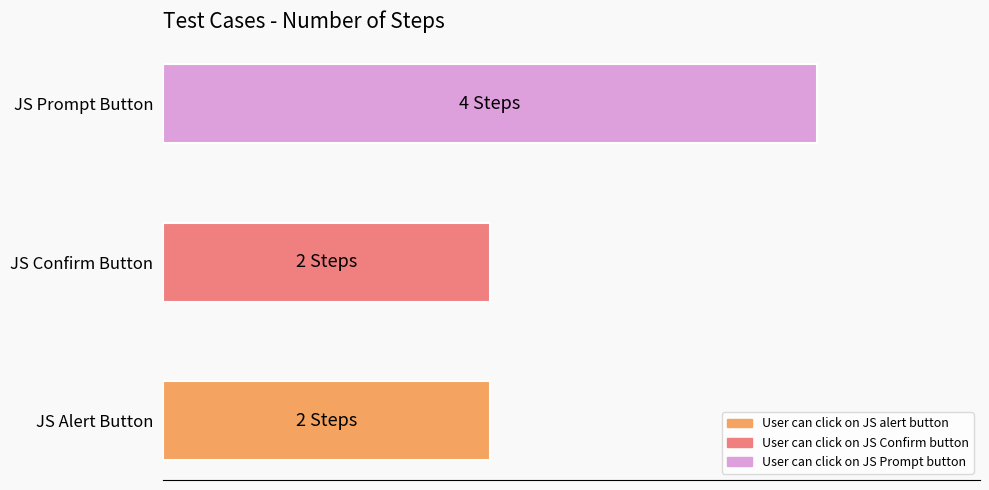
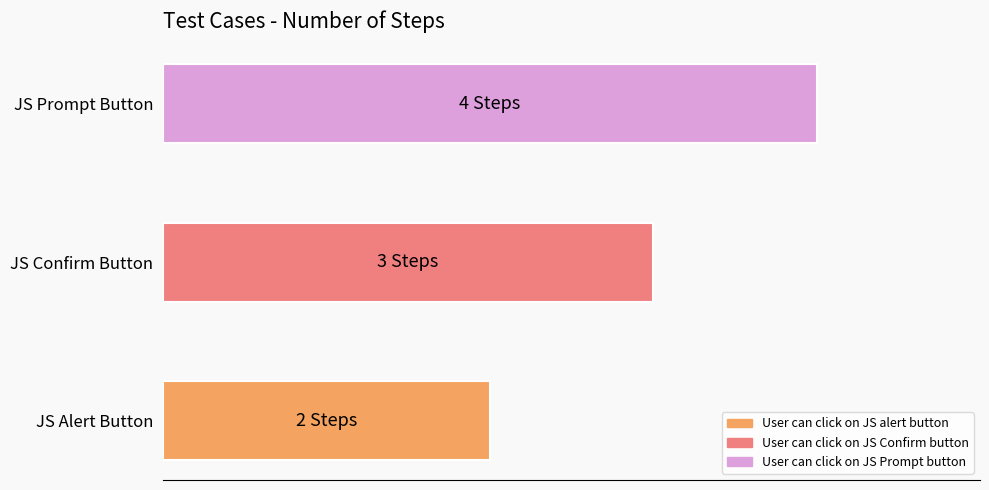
JS Confirm Button: 2 -> 3
